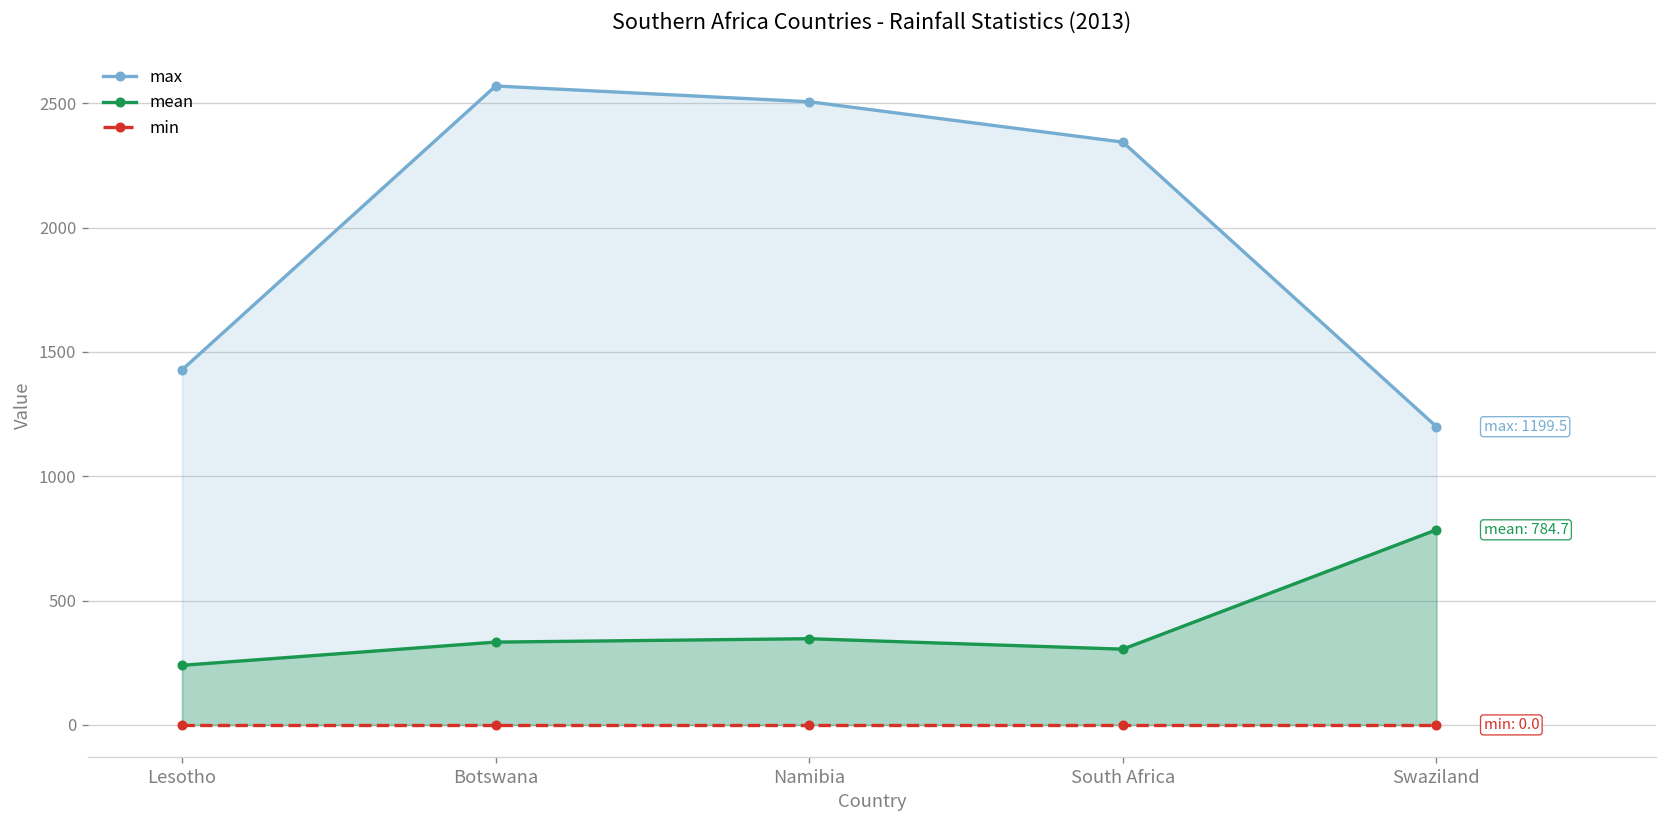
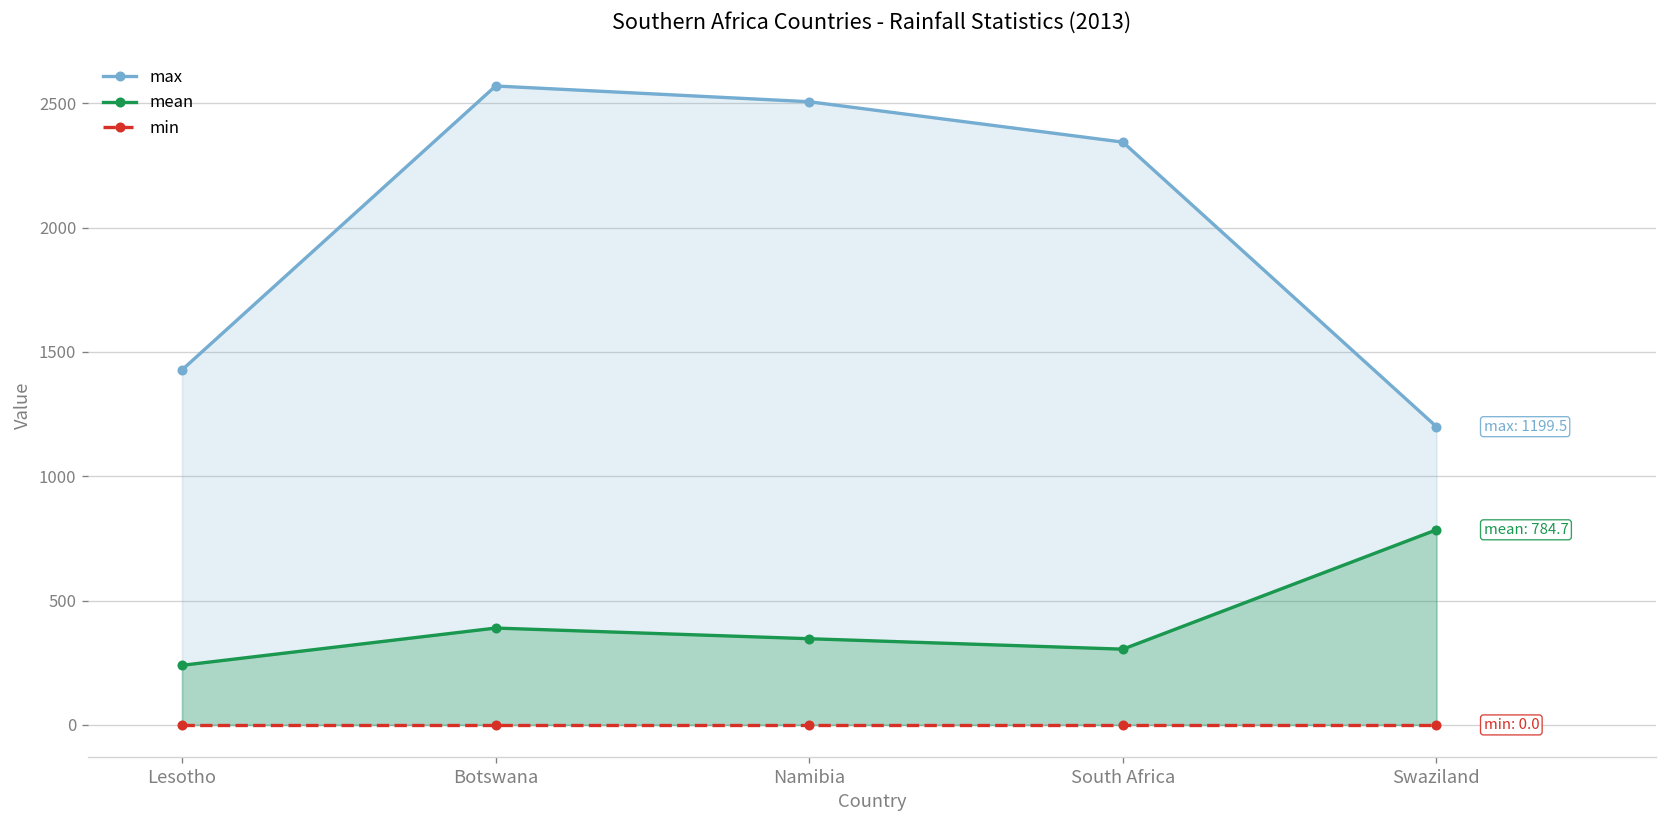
mean, Botswana: 330 -> 390
